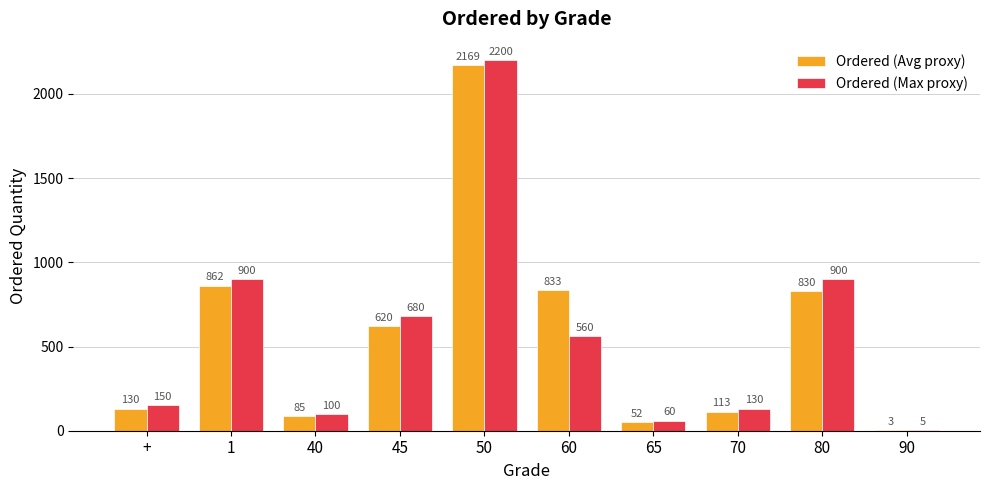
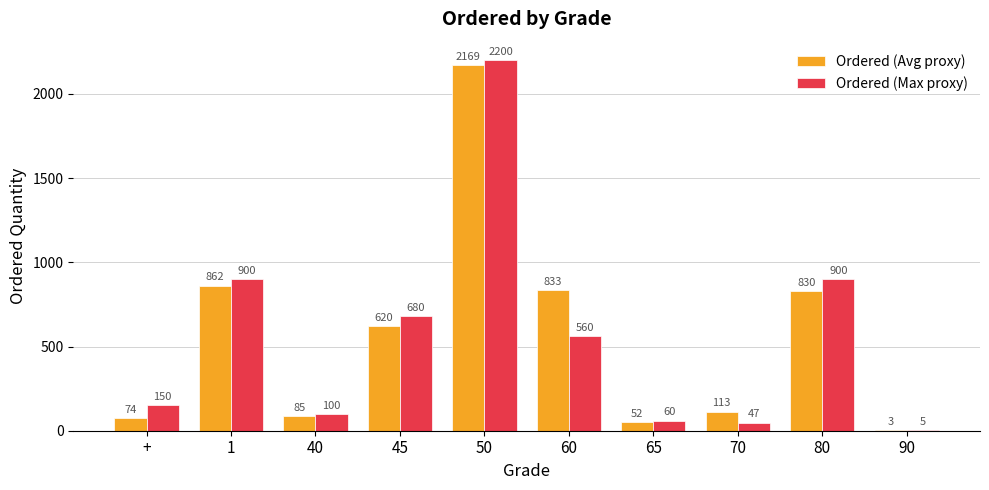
Ordered (Avg proxy), +: 130 -> 74
Ordered (Max proxy), 70: 130 -> 47
